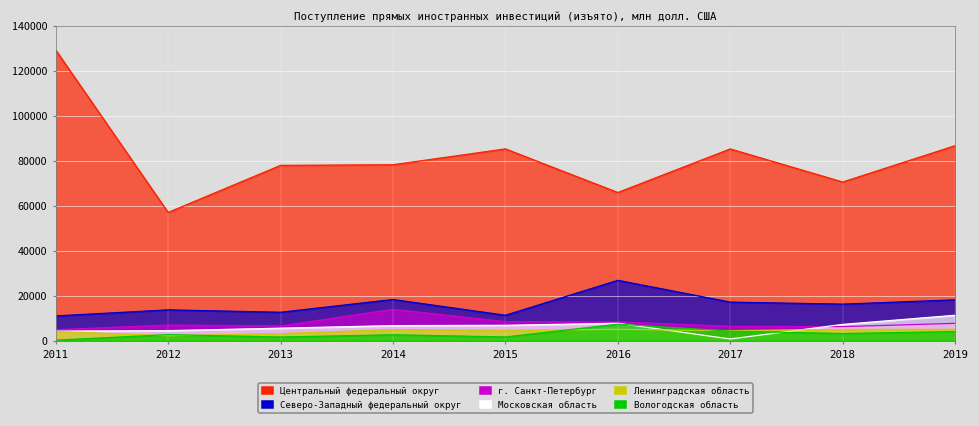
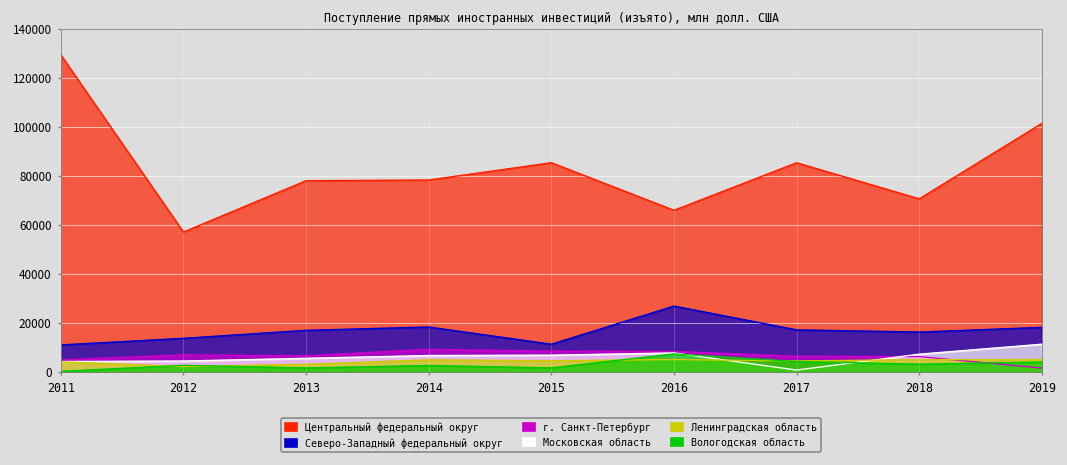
Северо-Западный федеральный округ, 2013: 13000 -> 17000
г. Санкт-Петербург, 2014: 14000 -> 9000
Центральный федеральный округ, 2019: 87000 -> 101000
г. Санкт-Петербург, 2019: 8000 -> 2000
